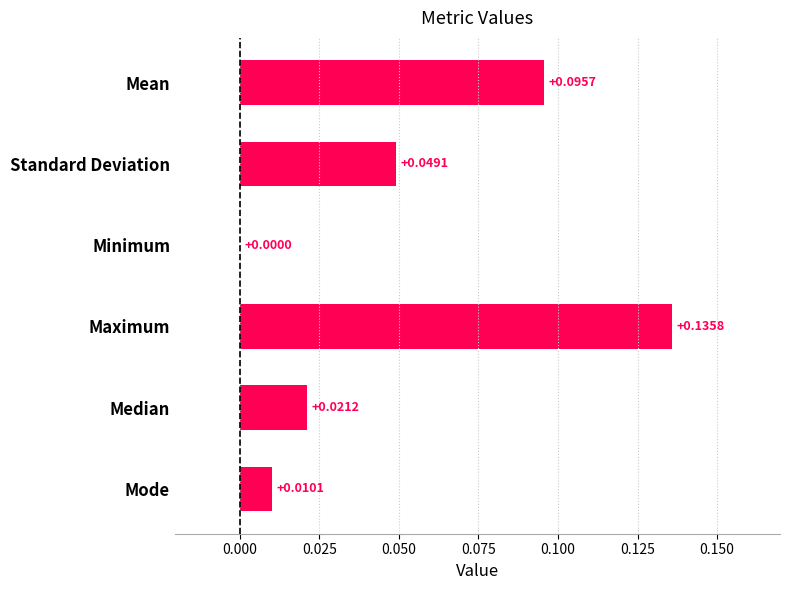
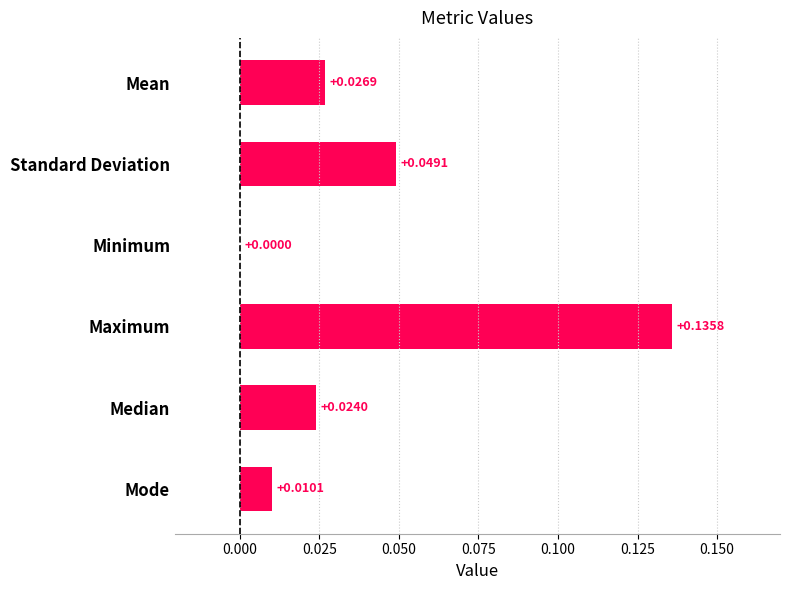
Mean: +0.0957 -> +0.0269
Median: +0.0212 -> +0.0240
